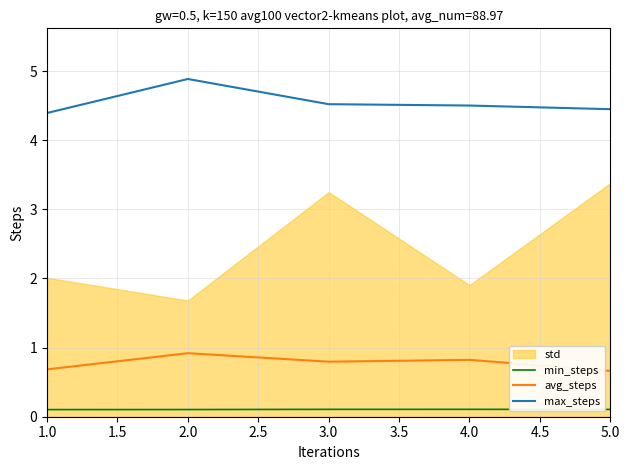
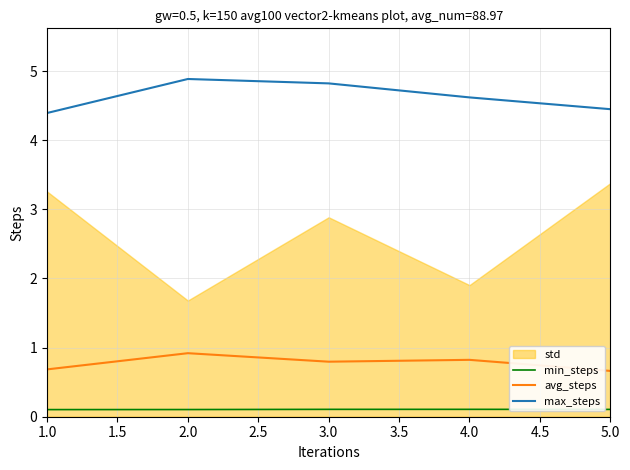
std, 1.0: 2.0 -> 3.3
std, 3.0: 3.2 -> 2.9
max_steps, 3.0: 4.5 -> 4.8
max_steps, 4.0: 4.5 -> 4.6
